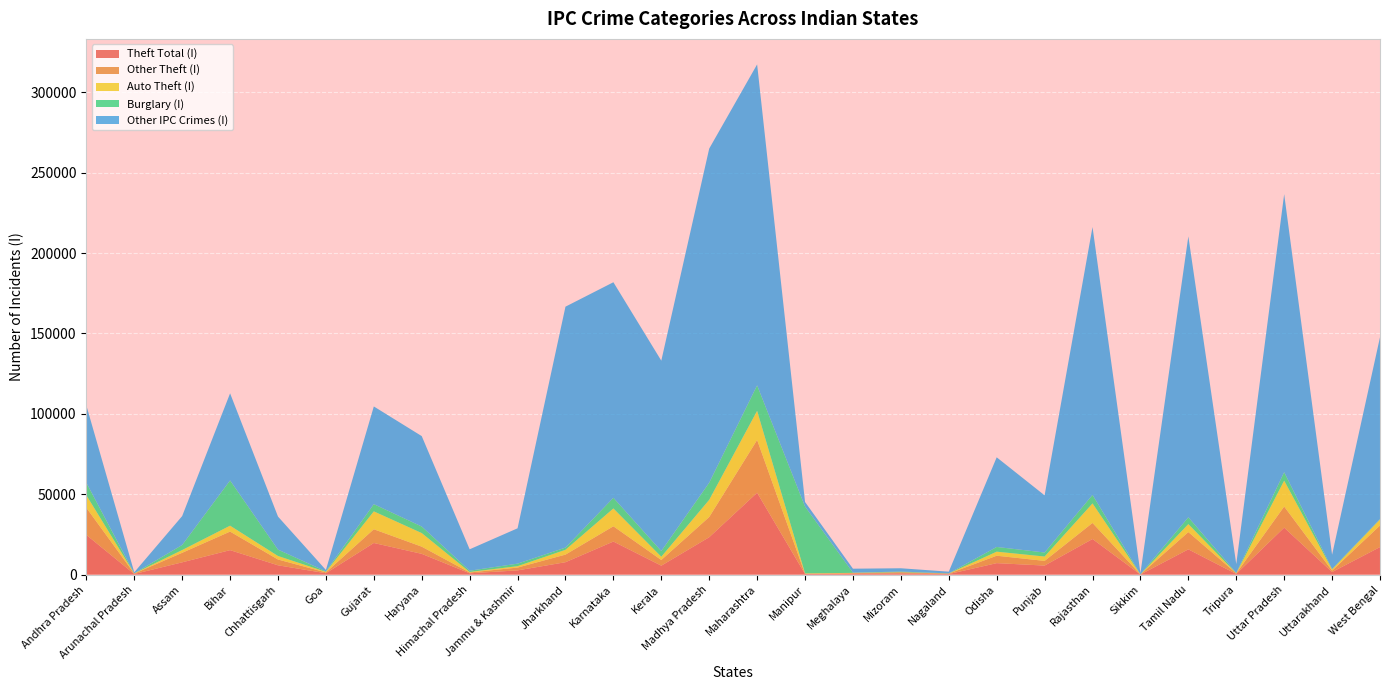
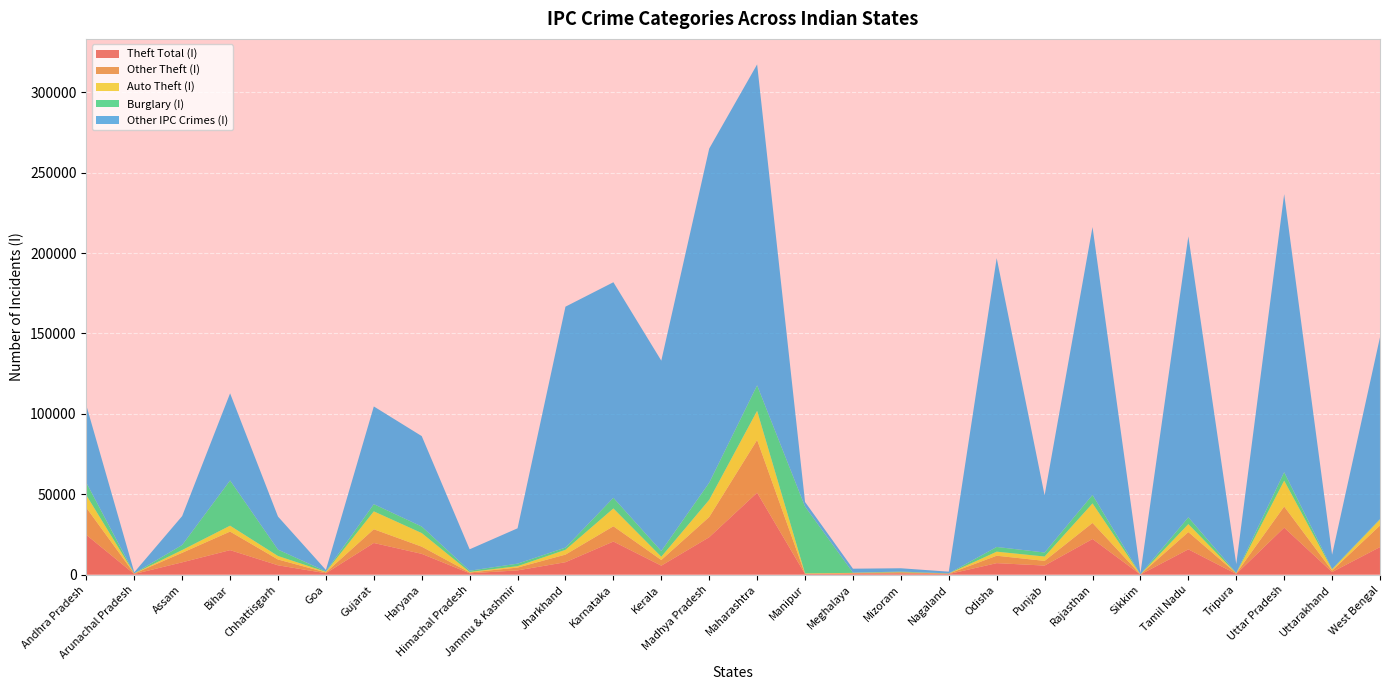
Other IPC Crimes (I), Odisha: 56000 -> 180000
